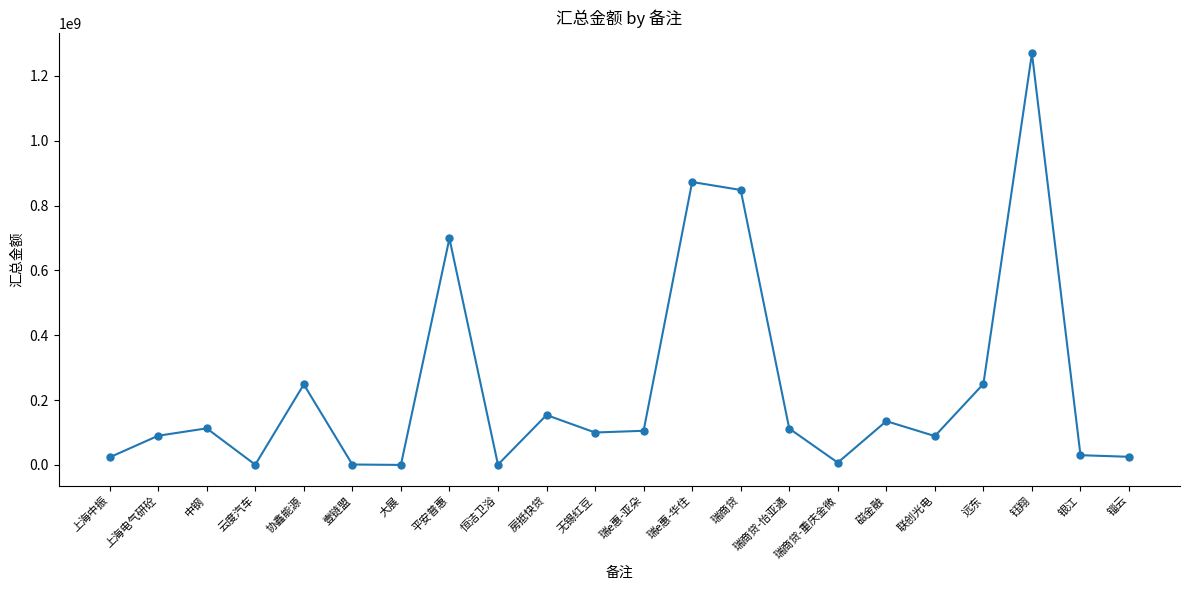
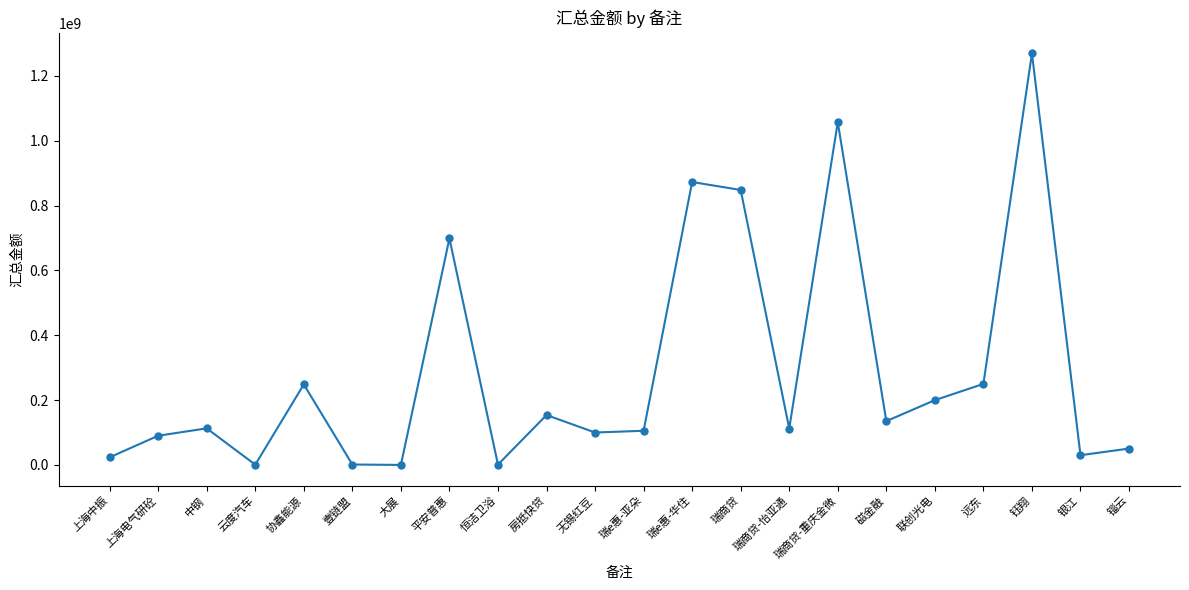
瑞商贷-重庆金微: 10000000 -> 1060000000
联创光电: 90000000 -> 200000000
锱云: 30000000 -> 50000000
